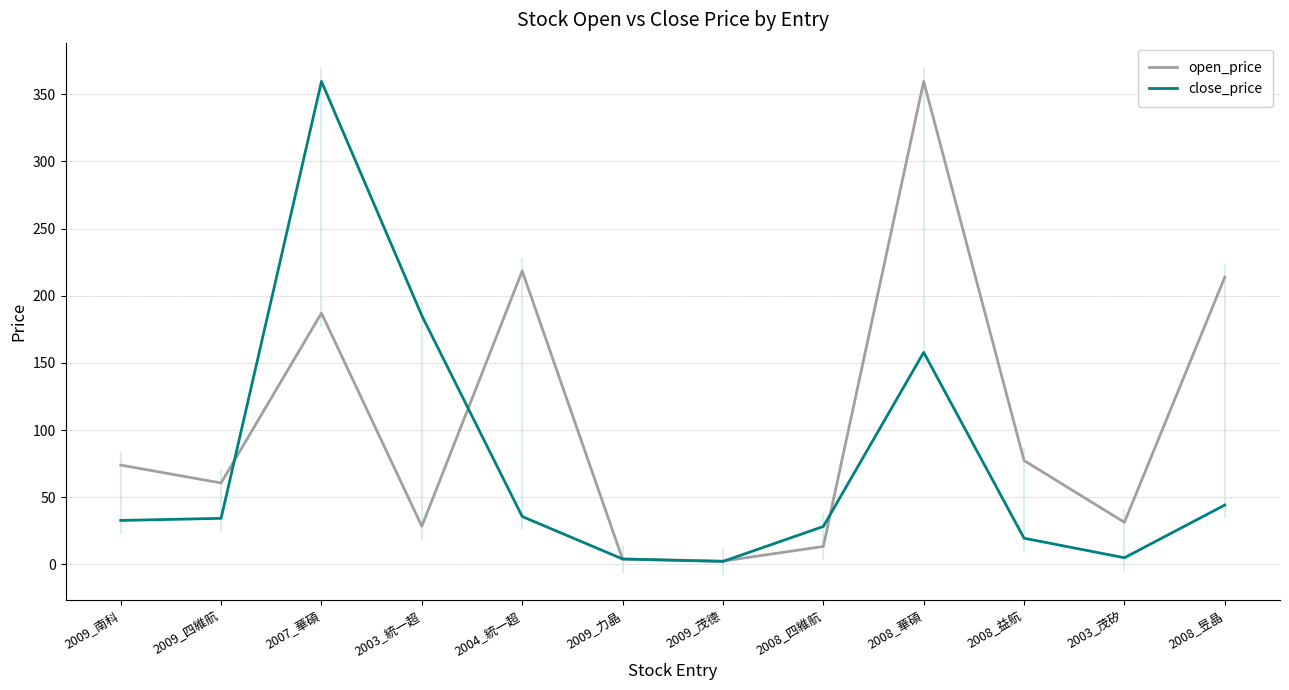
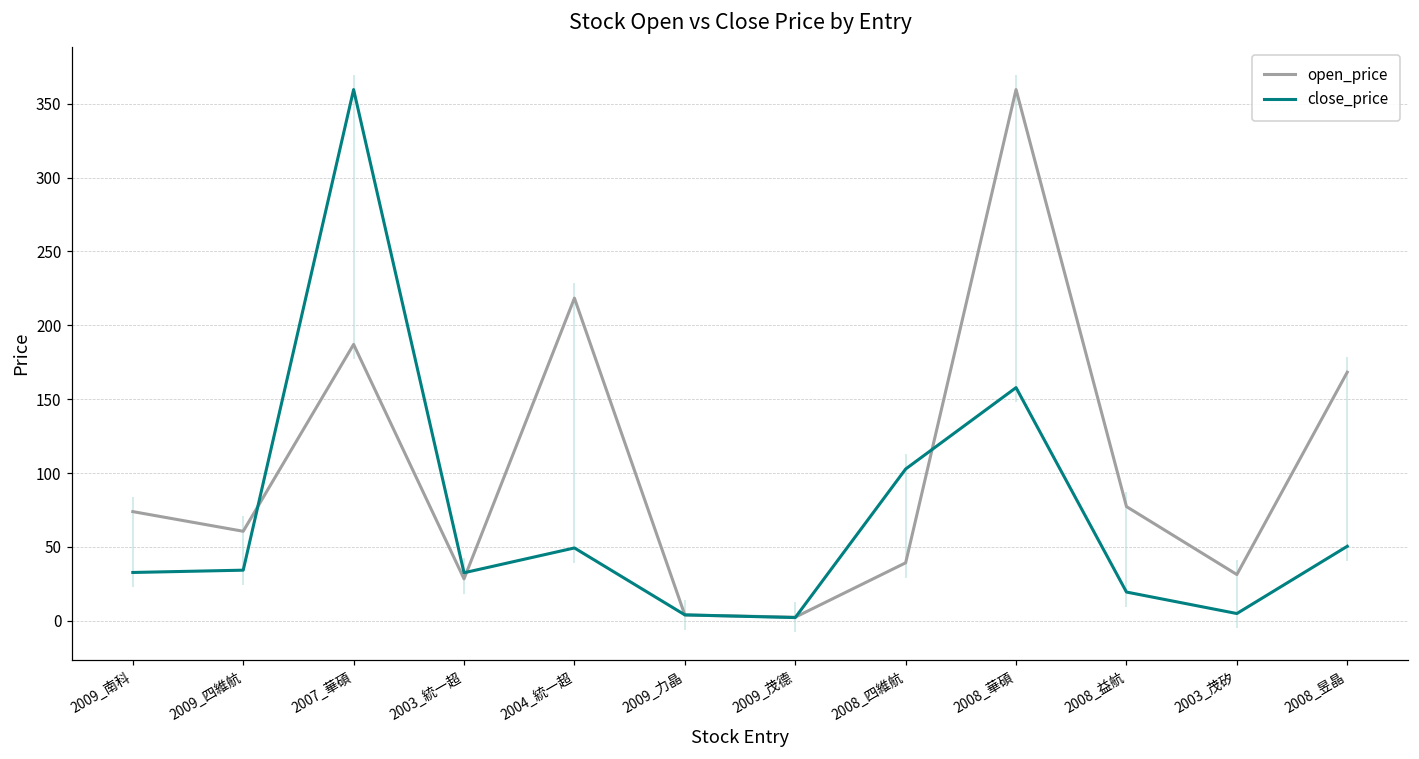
close_price, 2003_統一超: 185 -> 33
close_price, 2004_統一超: 36 -> 49
open_price, 2008_四維航: 13 -> 39
close_price, 2008_四維航: 28 -> 103
open_price, 2008_昱晶: 214 -> 168
close_price, 2008_昱晶: 44 -> 50
